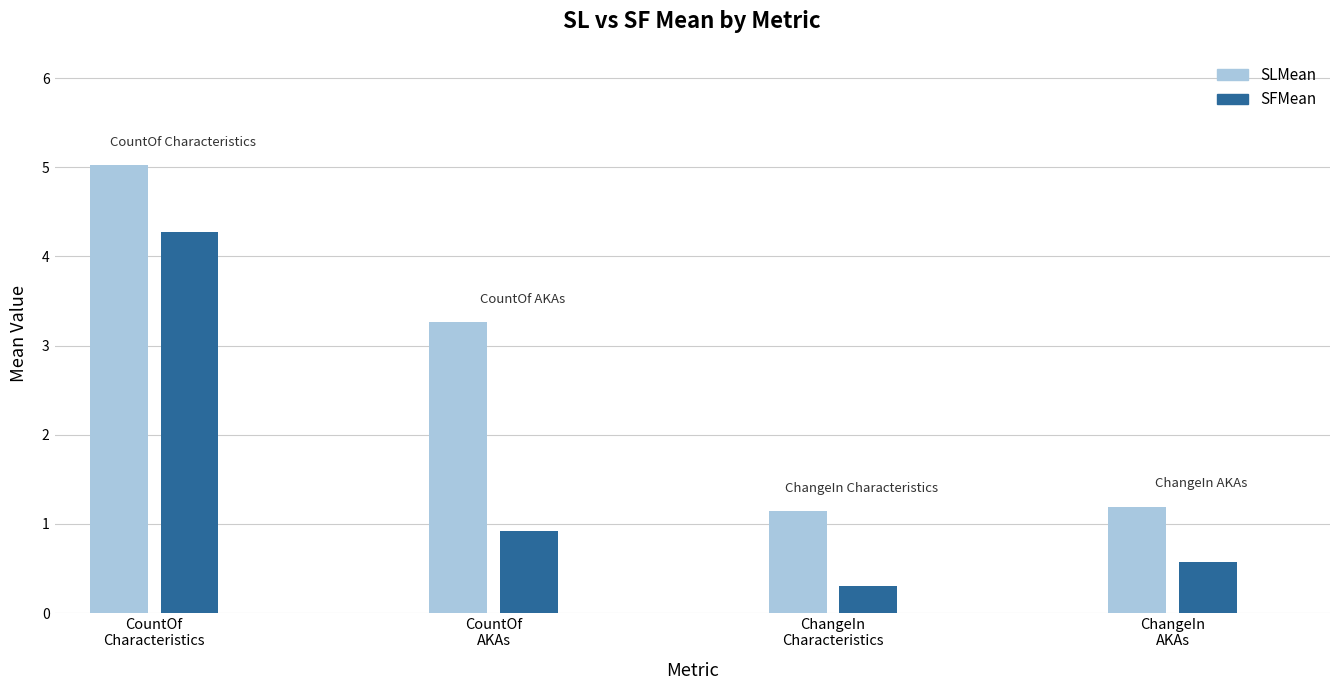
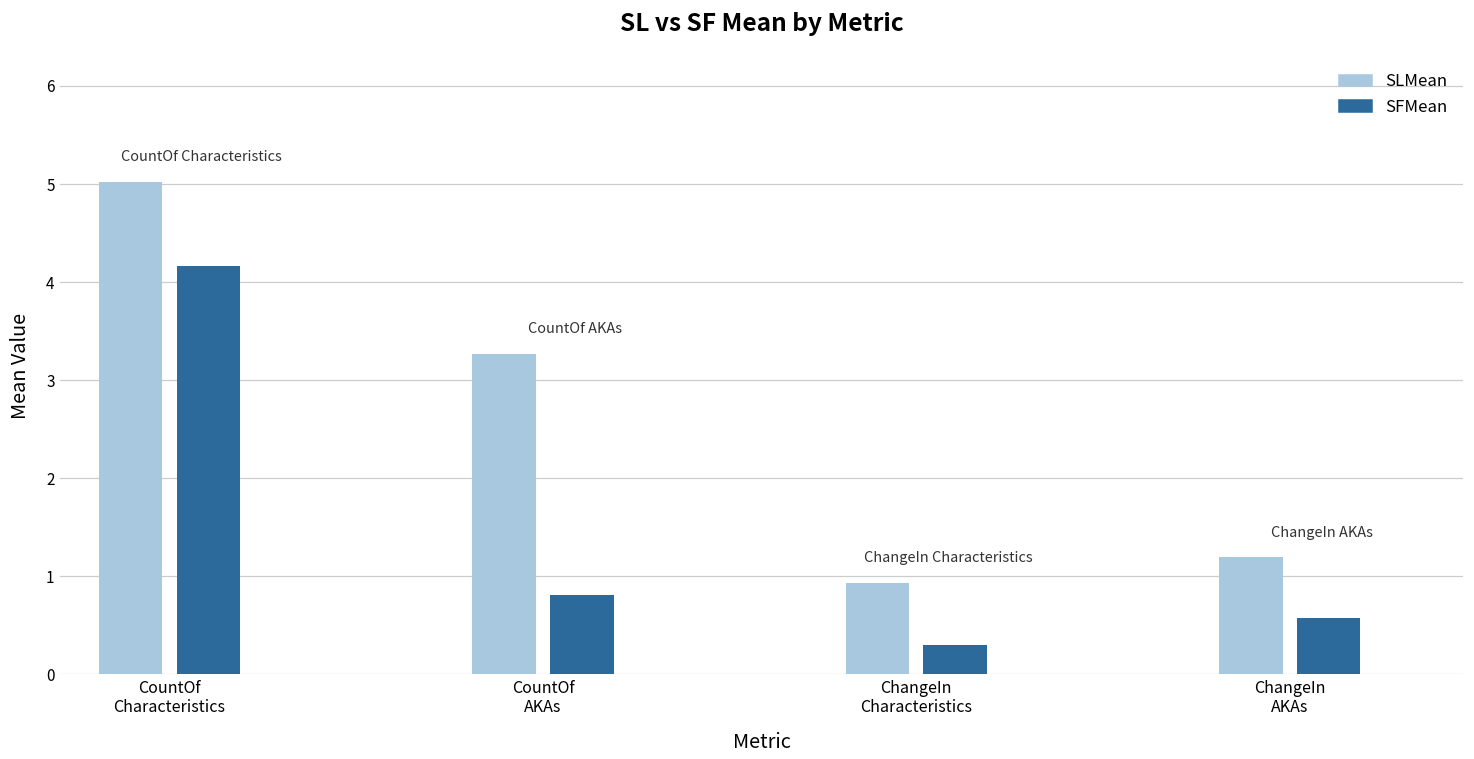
SFMean, CountOf Characteristics: 4.3 -> 4.2
SFMean, CountOf AKAs: 0.9 -> 0.8
SLMean, ChangeIn Characteristics: 1.1 -> 0.9
